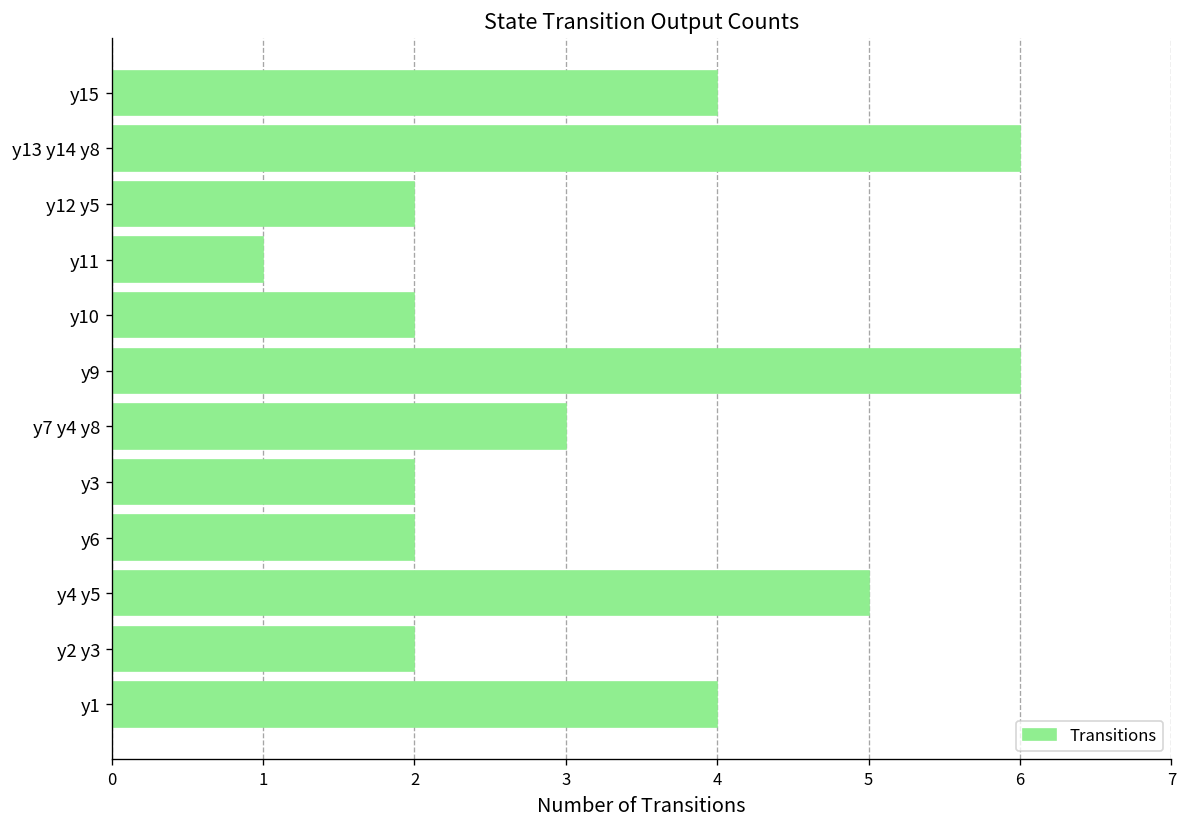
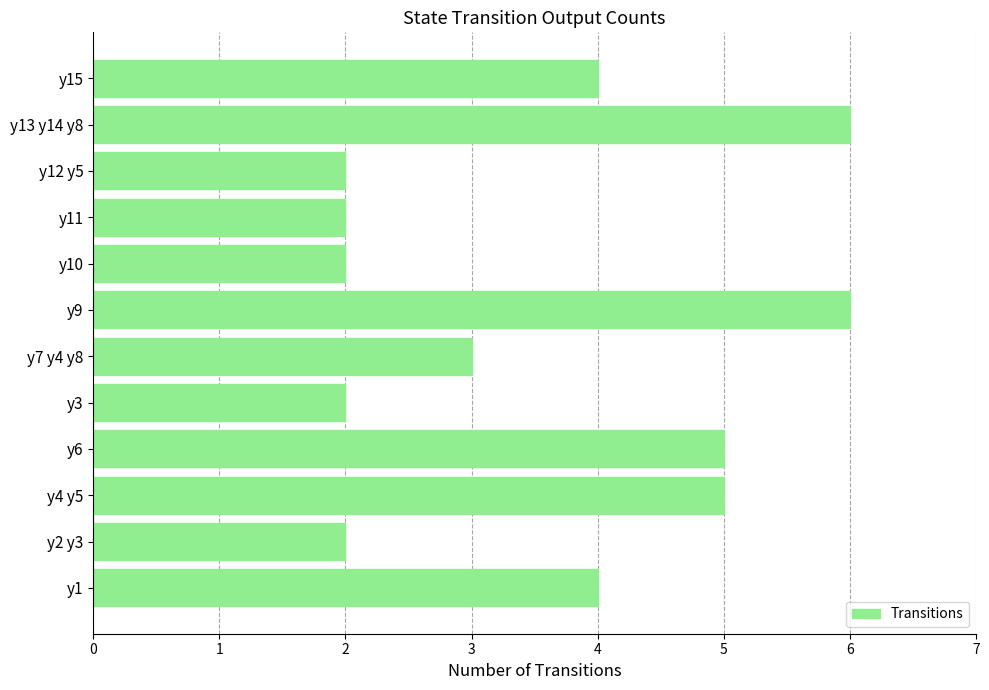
y11: 1 -> 2
y6: 2 -> 5
